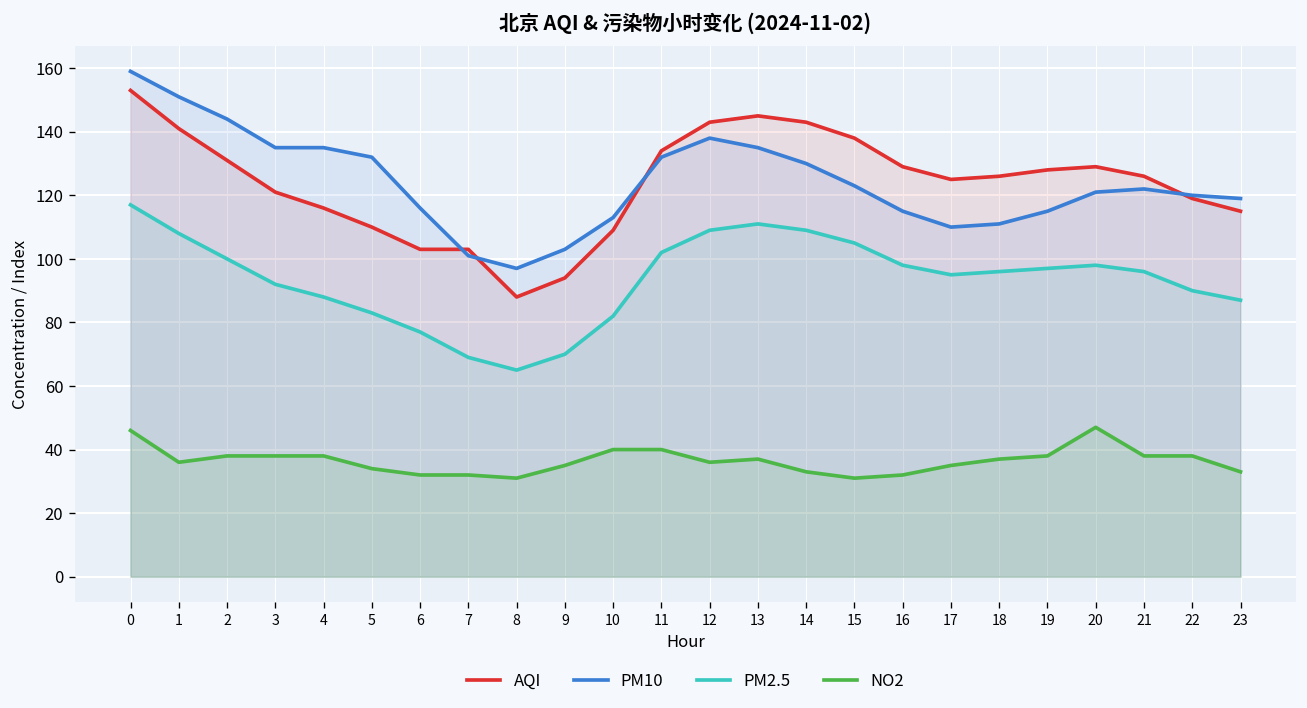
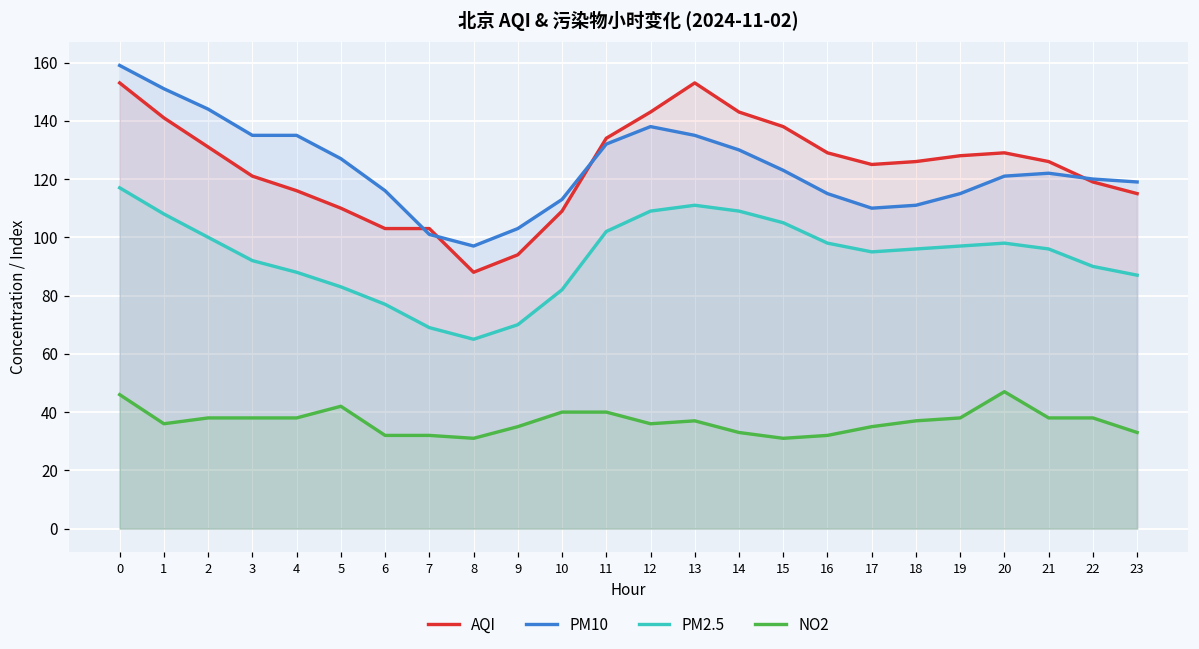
PM10, 5: 132 -> 127
NO2, 5: 34 -> 42
AQI, 13: 145 -> 153
